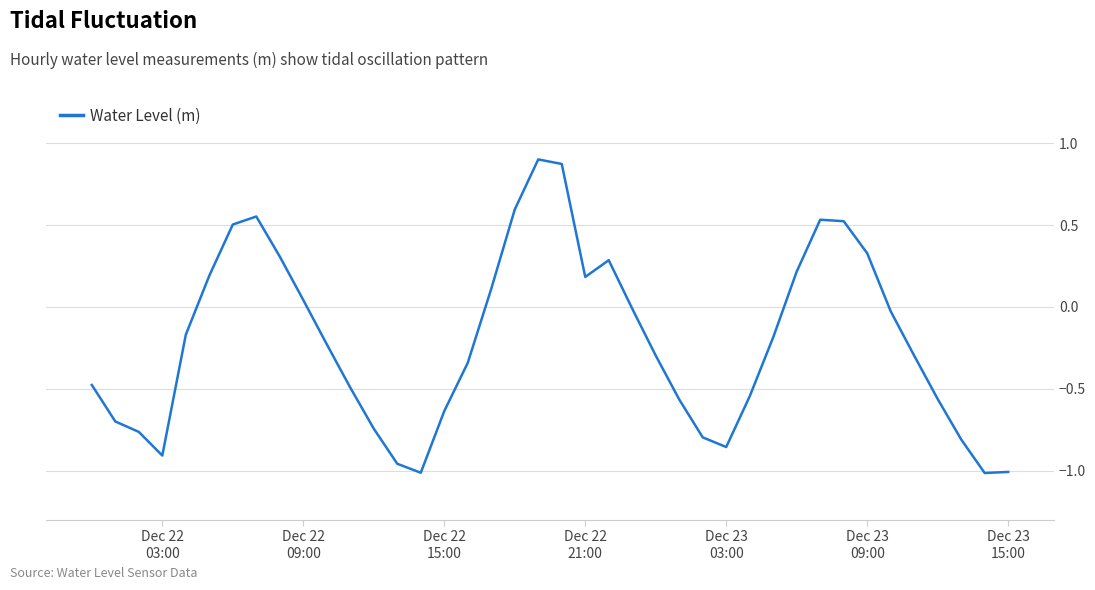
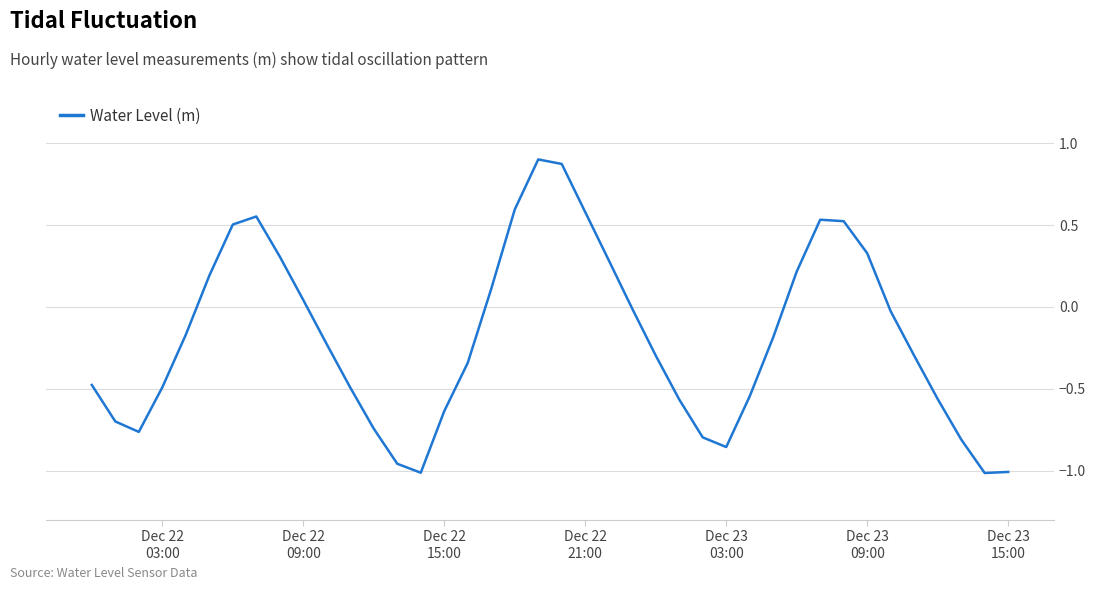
Dec 22 03:00: -0.91 -> -0.49
Dec 22 21:00: 0.18 -> 0.58
